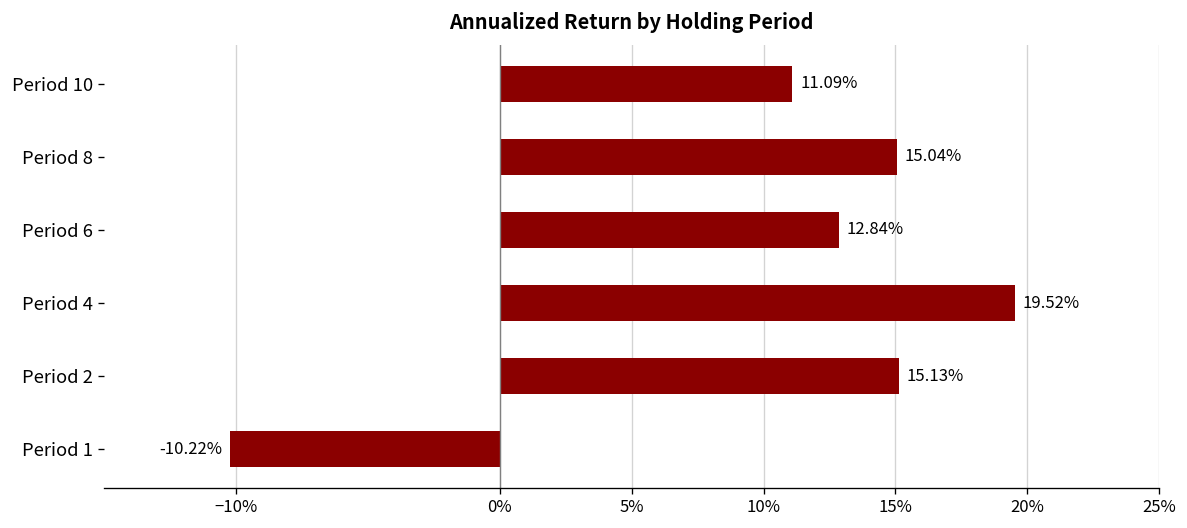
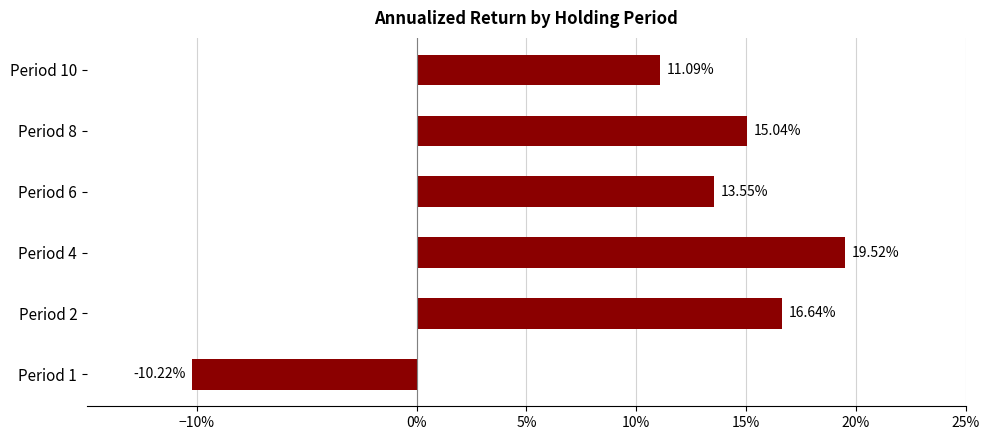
Period 6: 12.84% -> 13.55%
Period 2: 15.13% -> 16.64%
